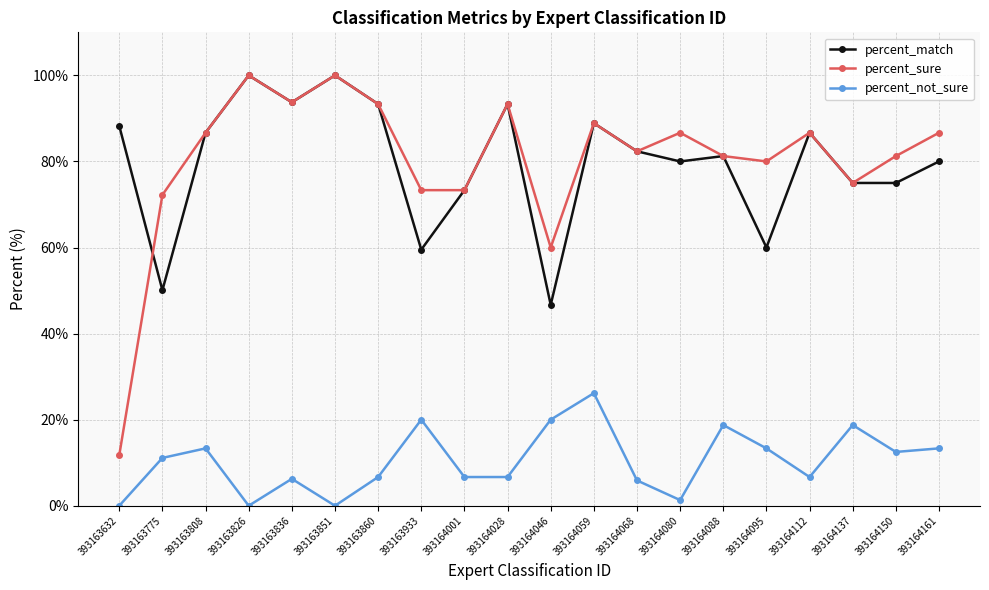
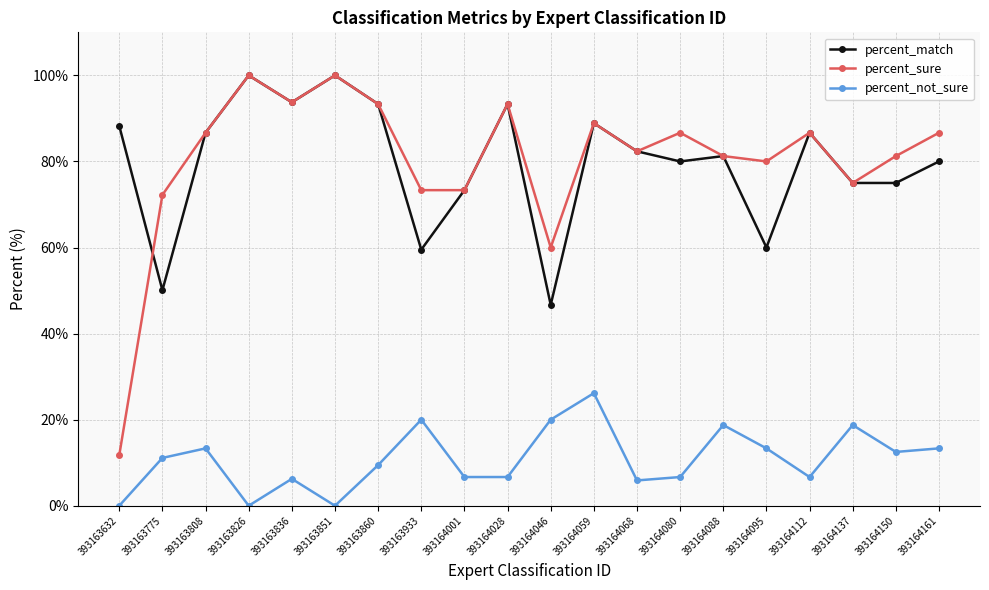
percent_not_sure, 393163860: 7% -> 9%
percent_not_sure, 393164080: 1% -> 7%
